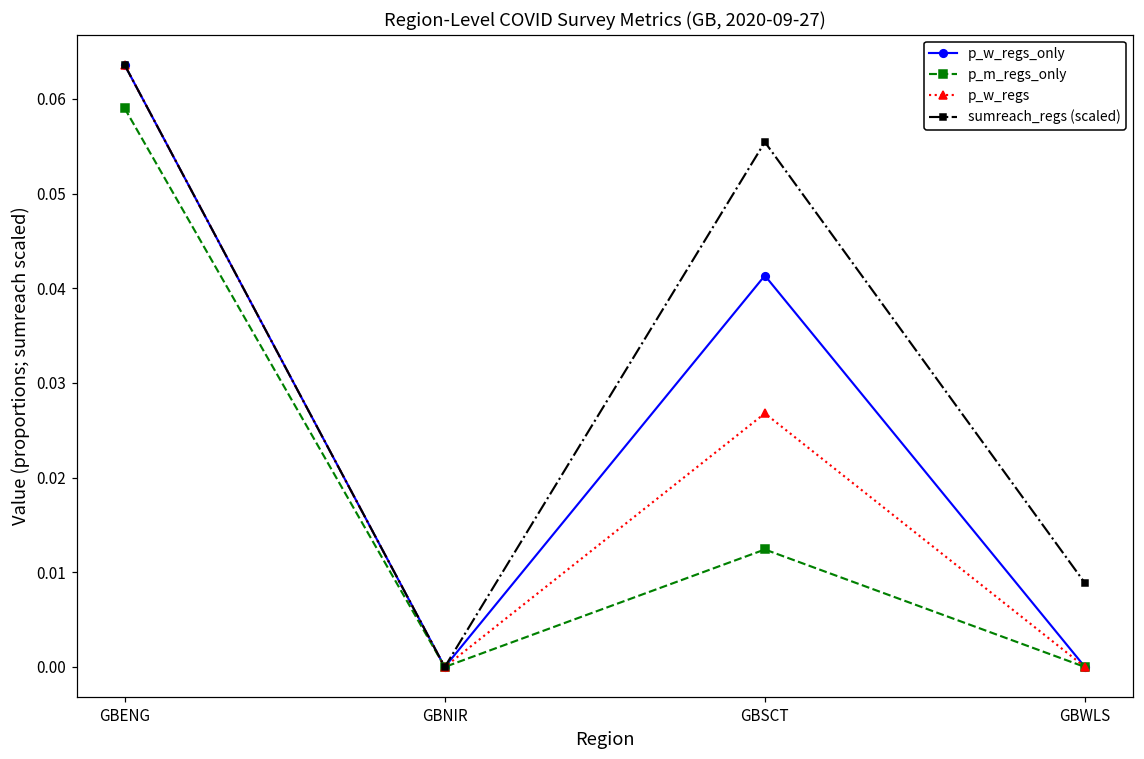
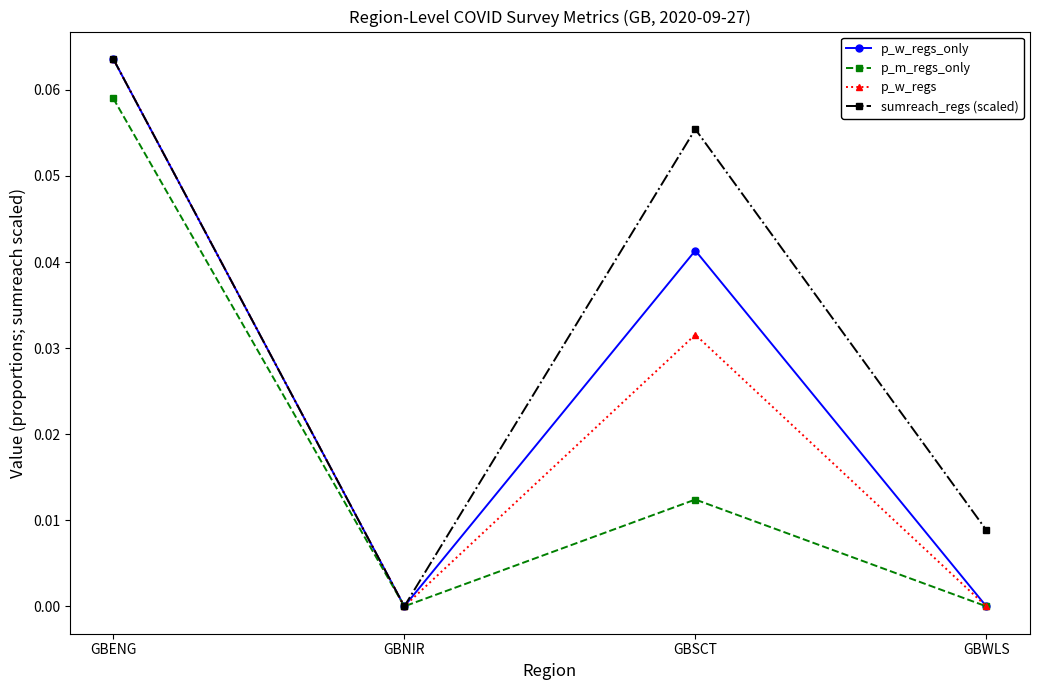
p_w_regs, GBSCT: 0.027 -> 0.032
